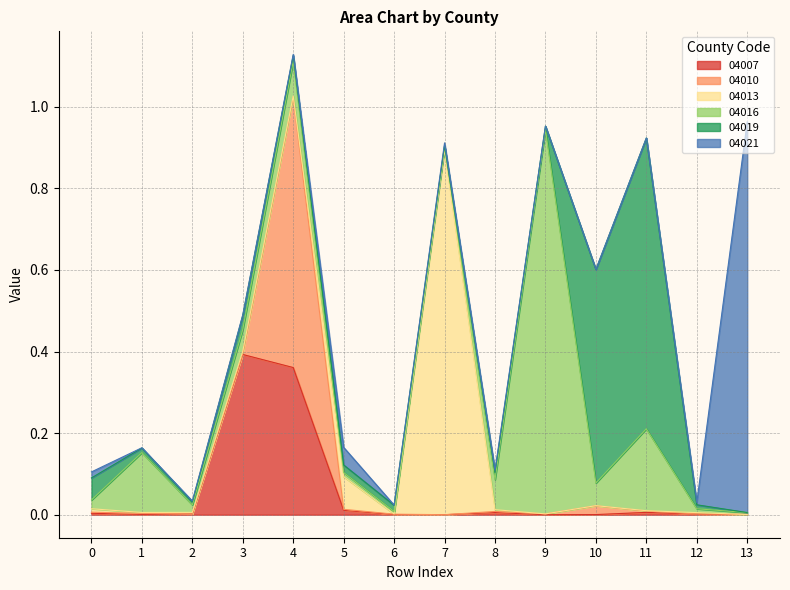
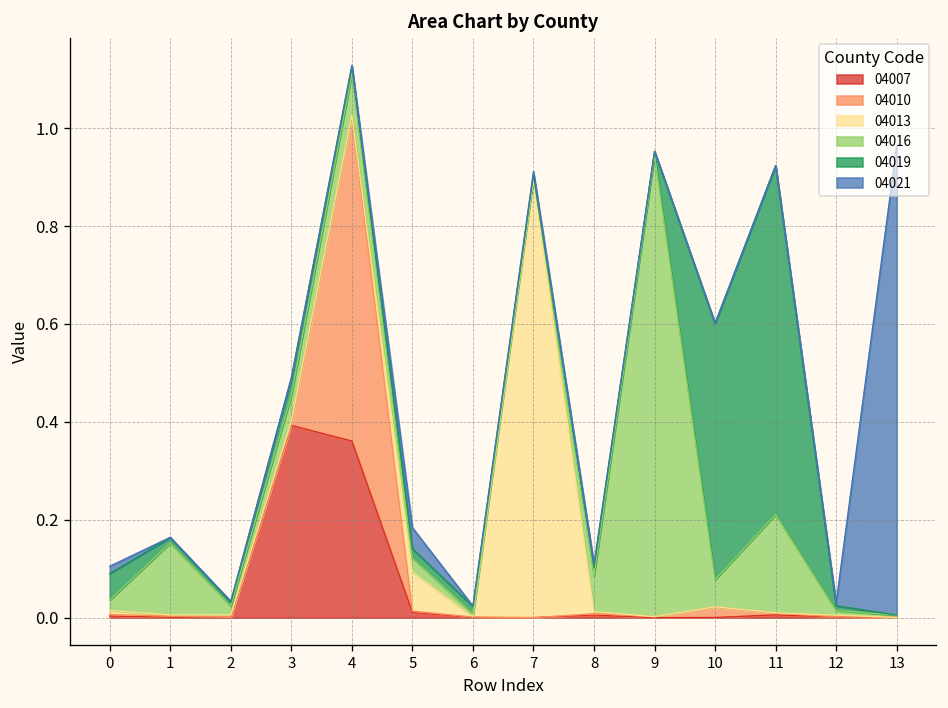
04016, 5: 0.01 -> 0.03
